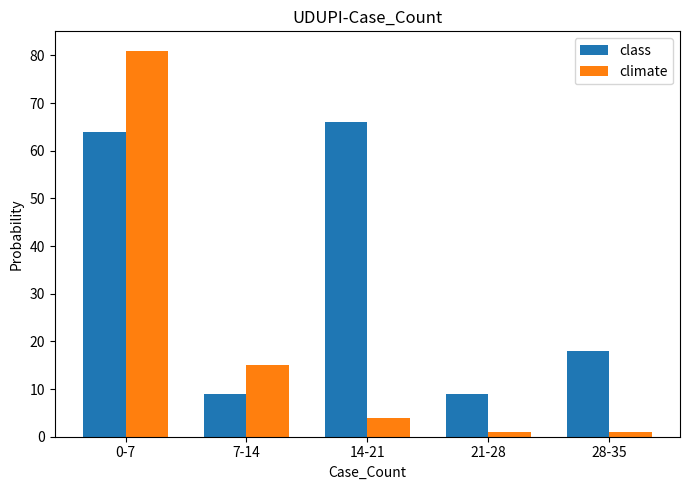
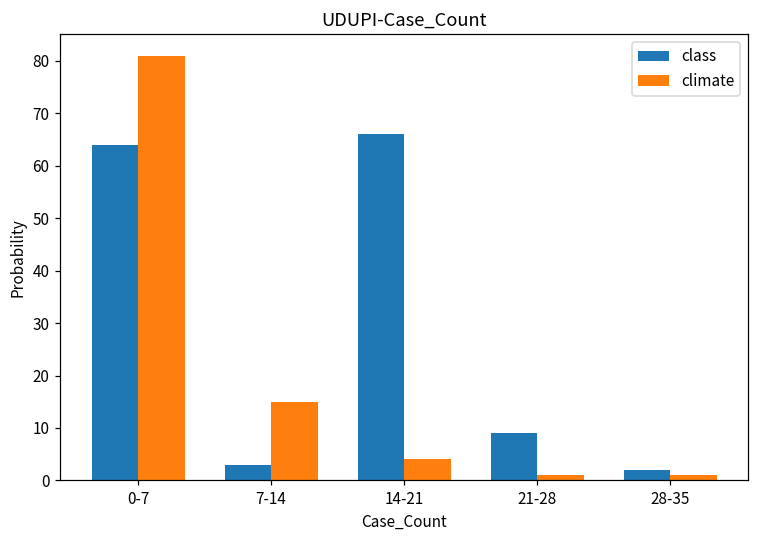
class, 7-14: 9 -> 3
class, 28-35: 18 -> 2
